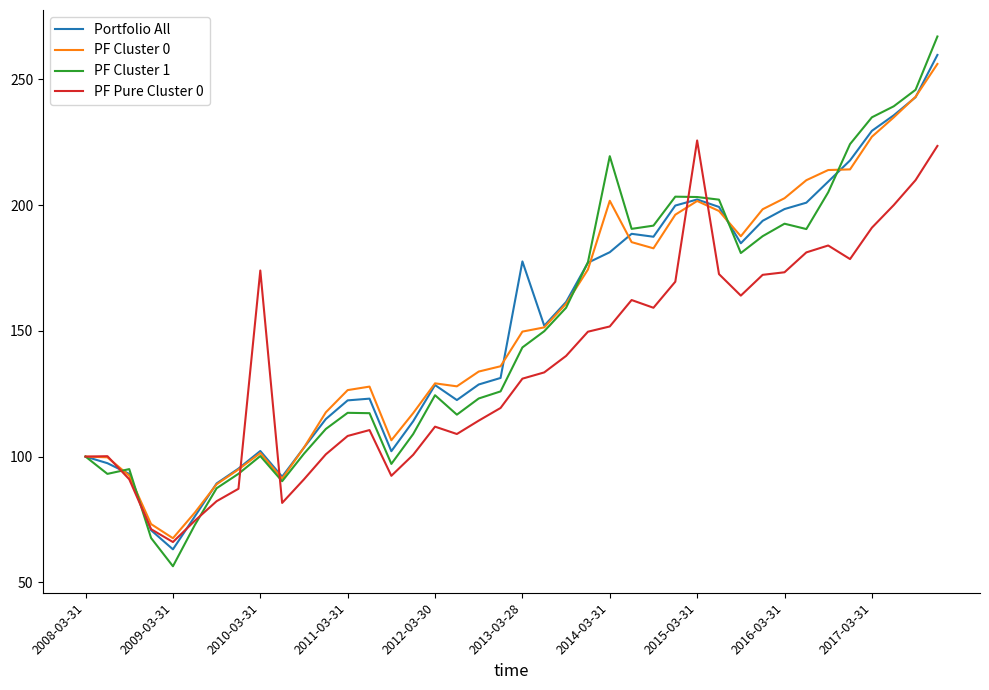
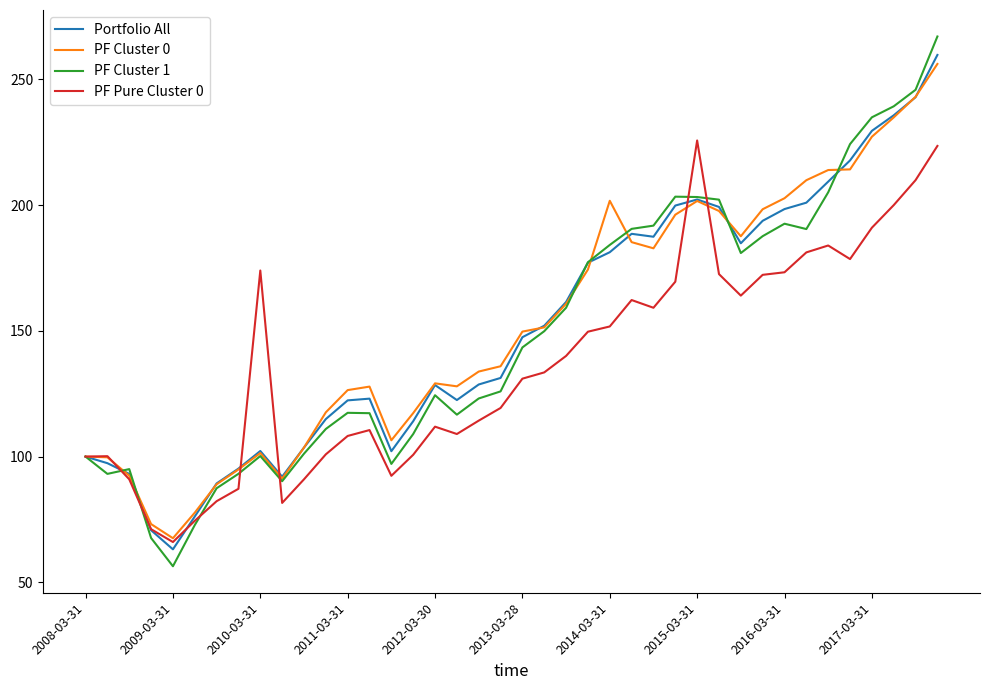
Portfolio All, 2013-03-28: 178 -> 147
PF Cluster 1, 2014-03-31: 219 -> 184
